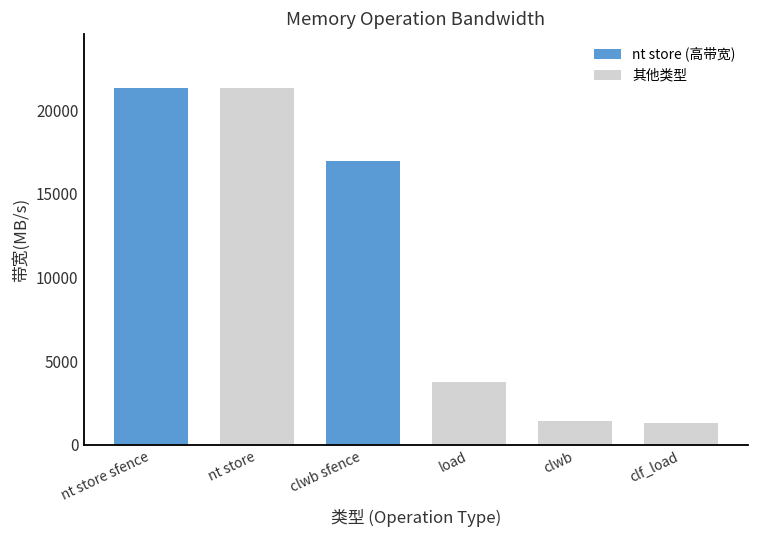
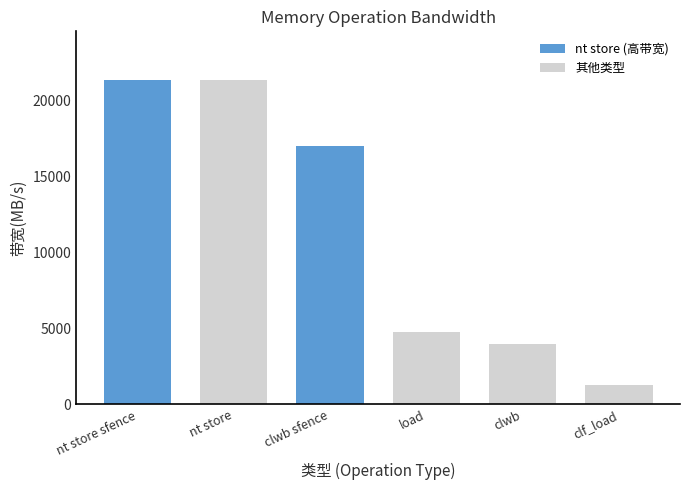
load: 3800 -> 4800
clwb: 1500 -> 4000
